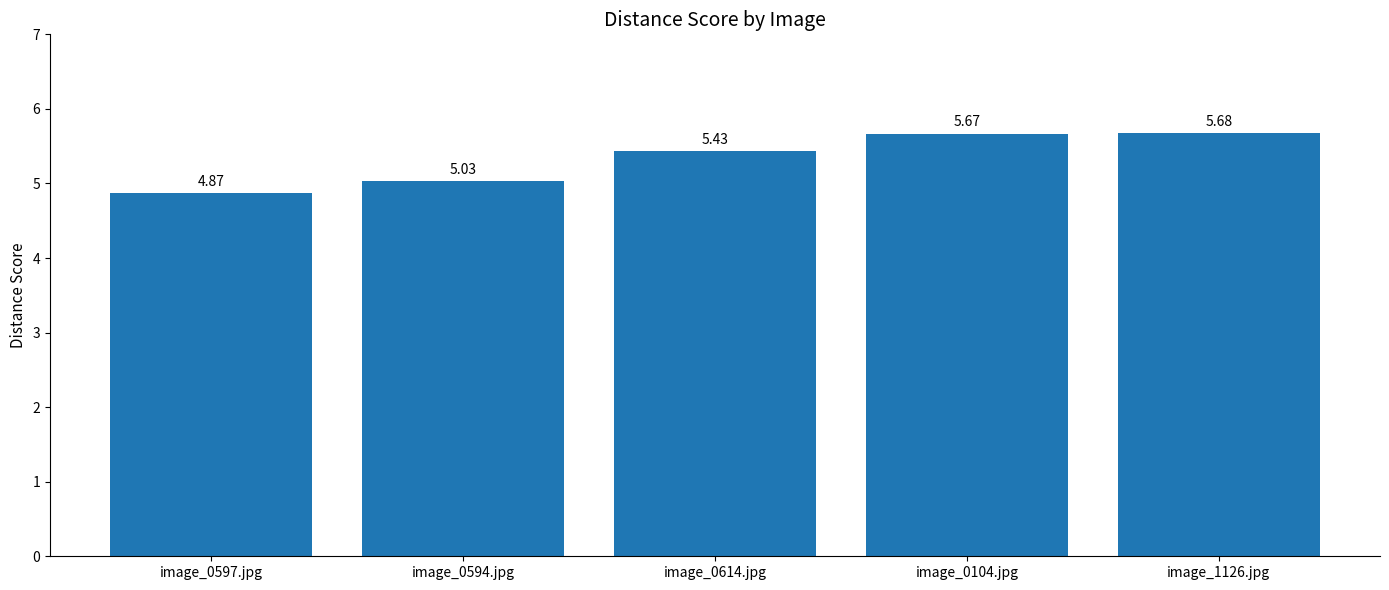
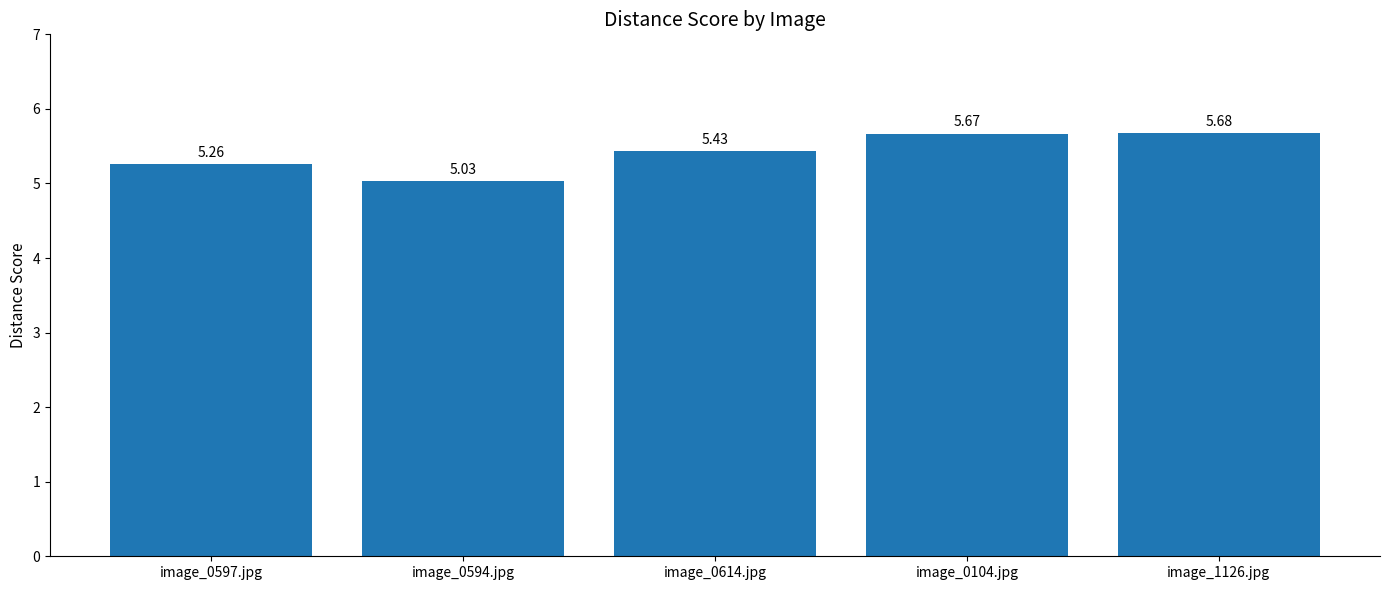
image_0597.jpg: 4.87 -> 5.26
